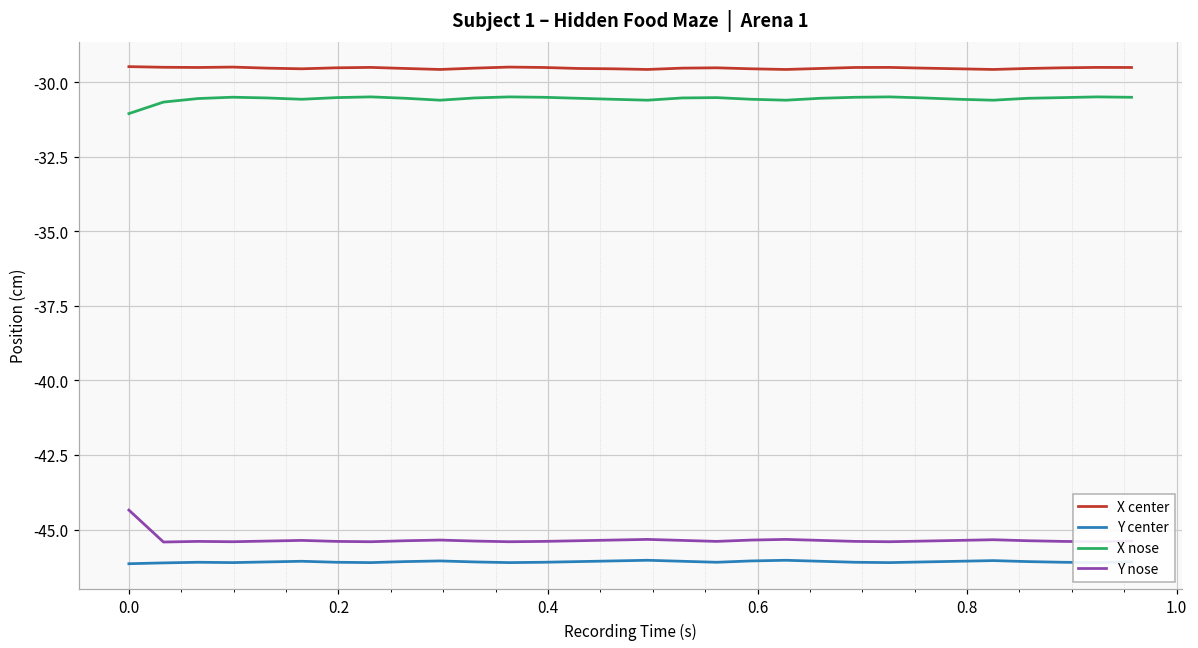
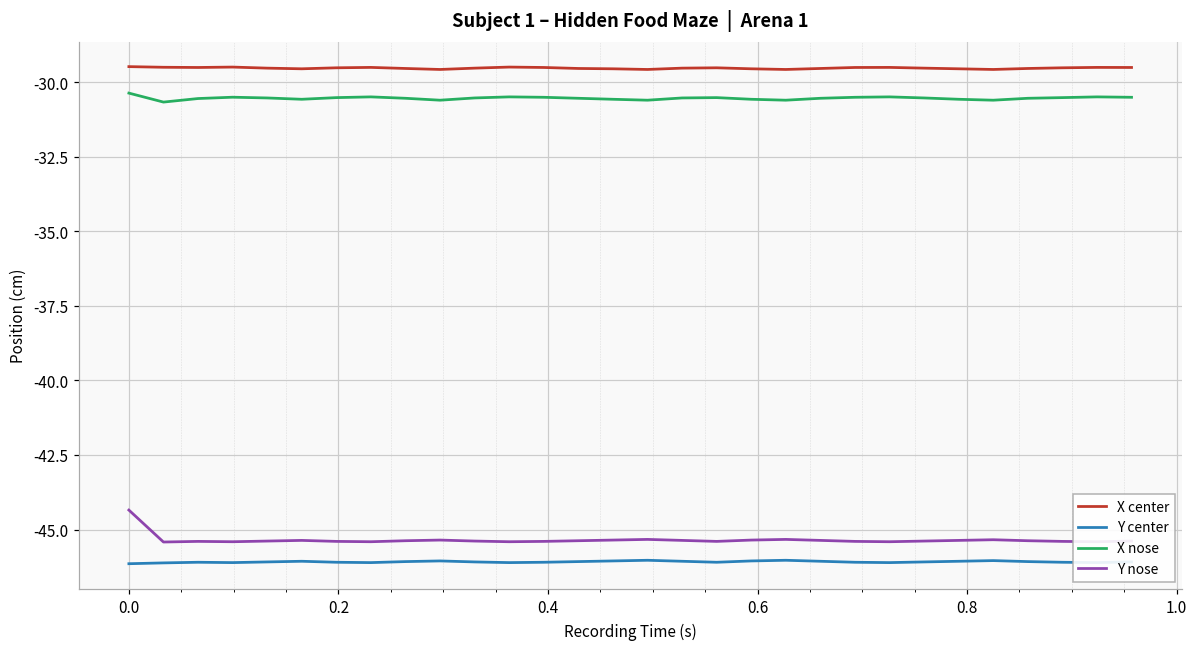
X nose, 0.0: -31.0 -> -30.4
